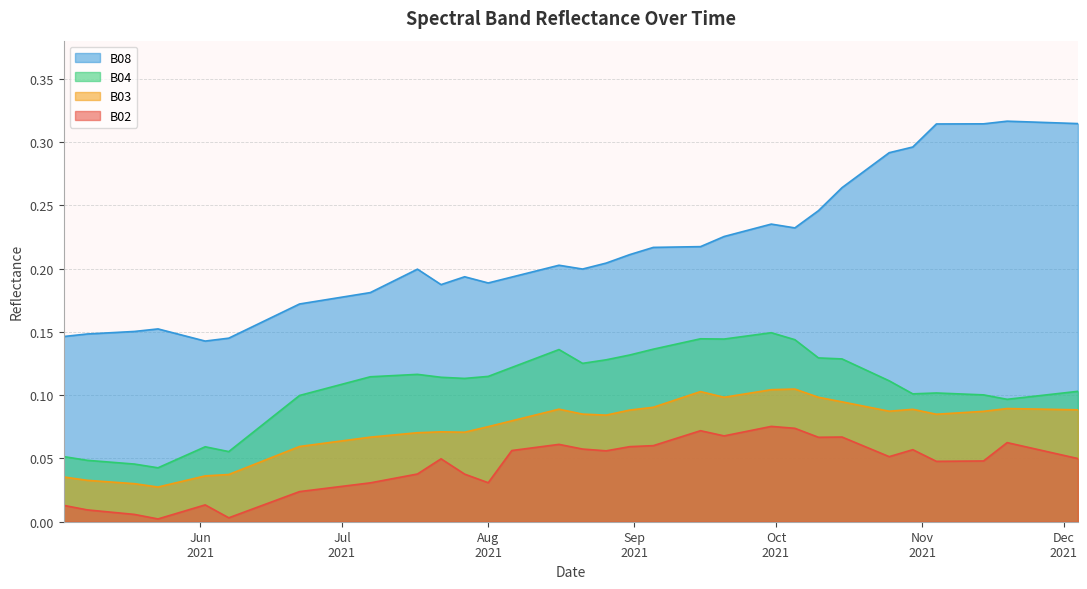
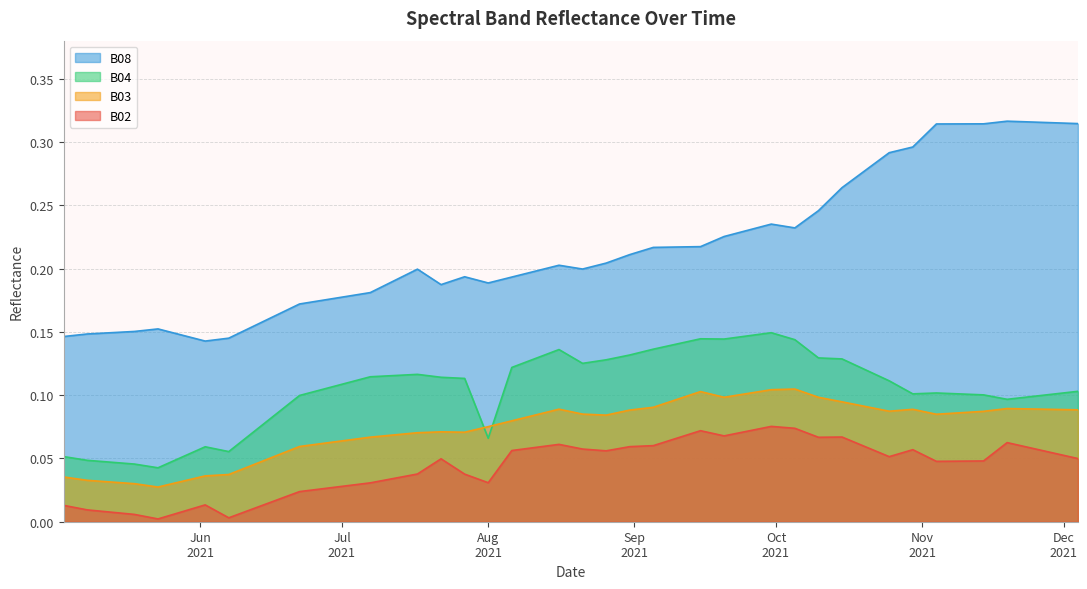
B04, Aug 2021: 0.115 -> 0.066
